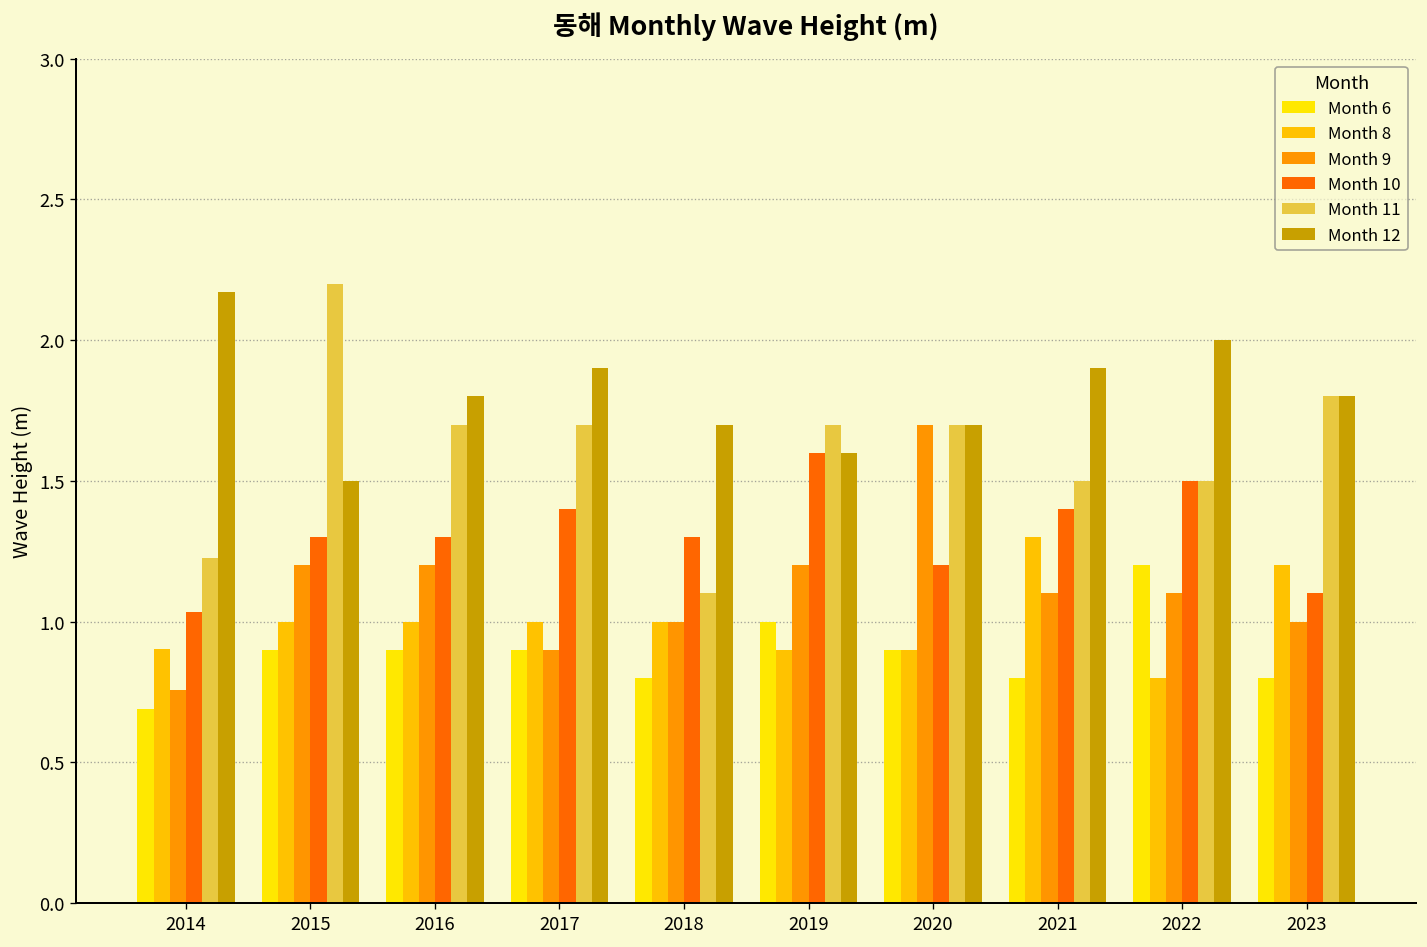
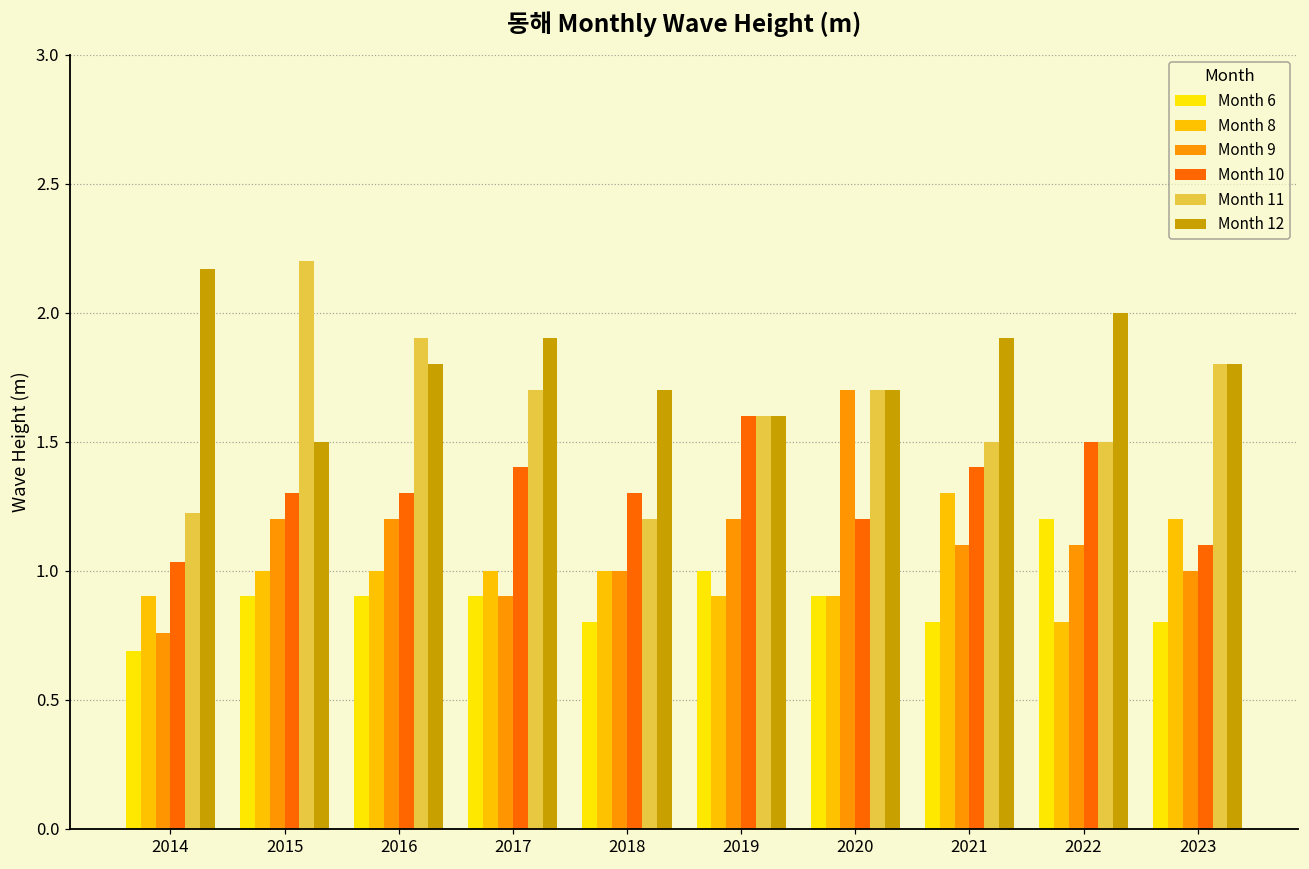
Month 11, 2016: 1.7 -> 1.9
Month 11, 2018: 1.1 -> 1.2
Month 11, 2019: 1.7 -> 1.6
